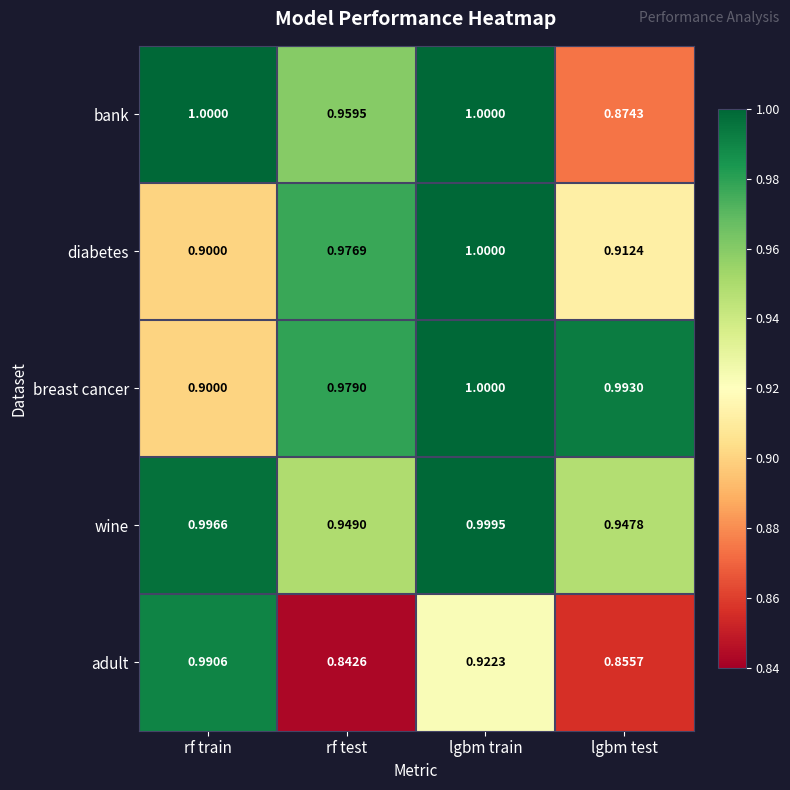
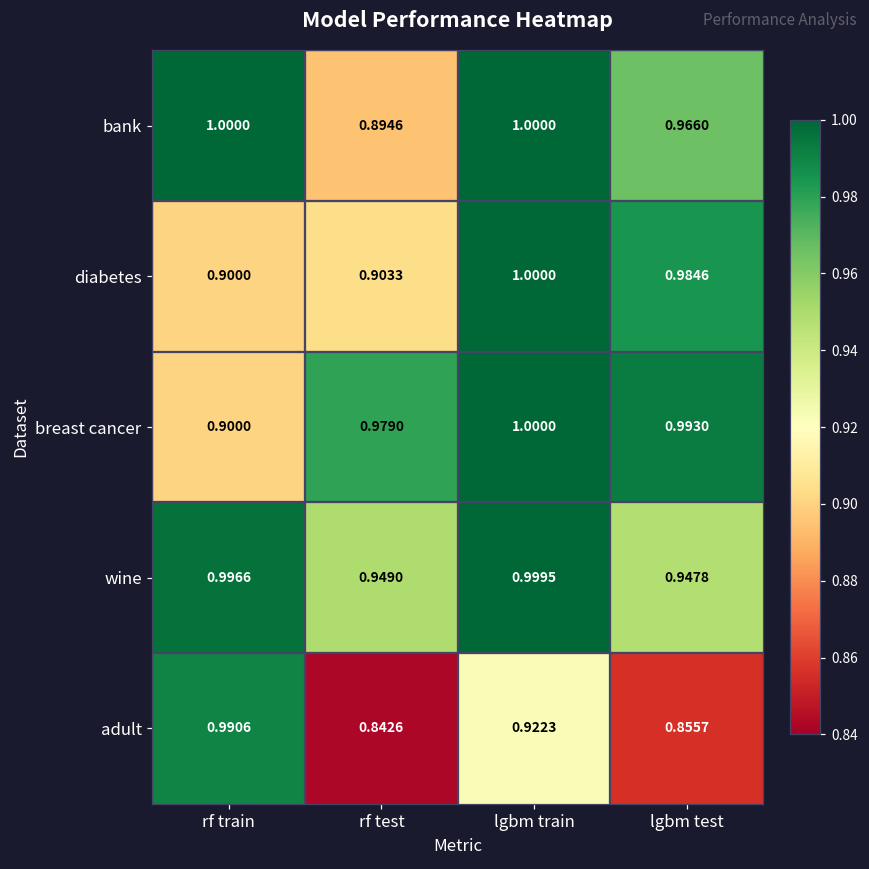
bank, rf test: 0.9595 -> 0.8946
bank, lgbm test: 0.8743 -> 0.9660
diabetes, rf test: 0.9769 -> 0.9033
diabetes, lgbm test: 0.9124 -> 0.9846
